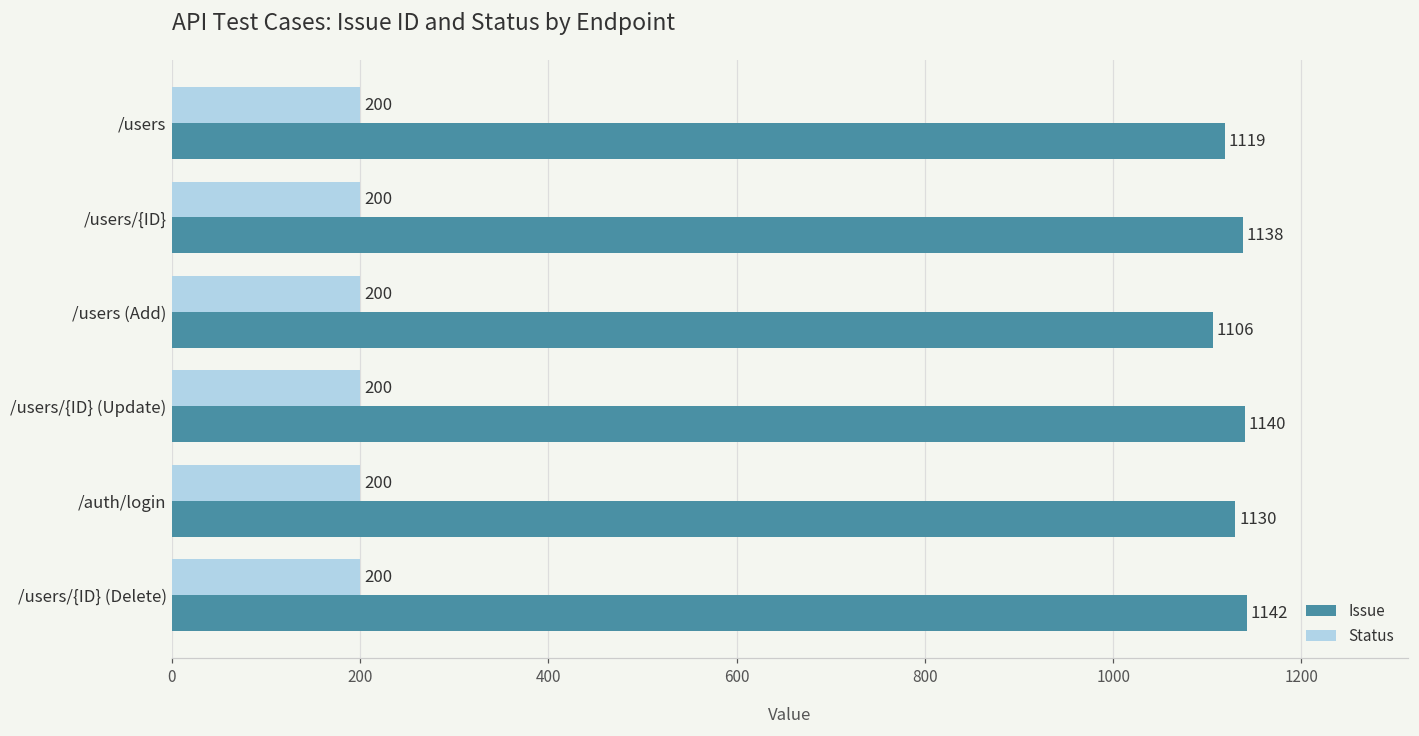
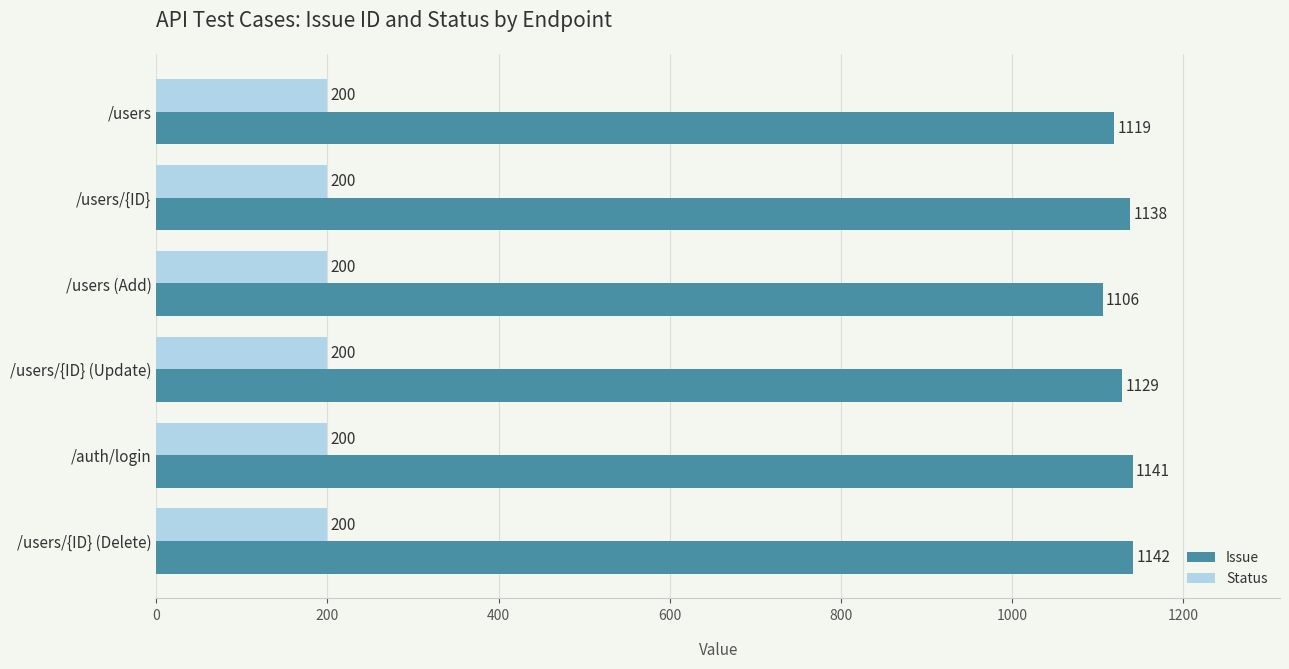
Issue, /users/{ID} (Update): 1140 -> 1129
Issue, /auth/login: 1130 -> 1141
